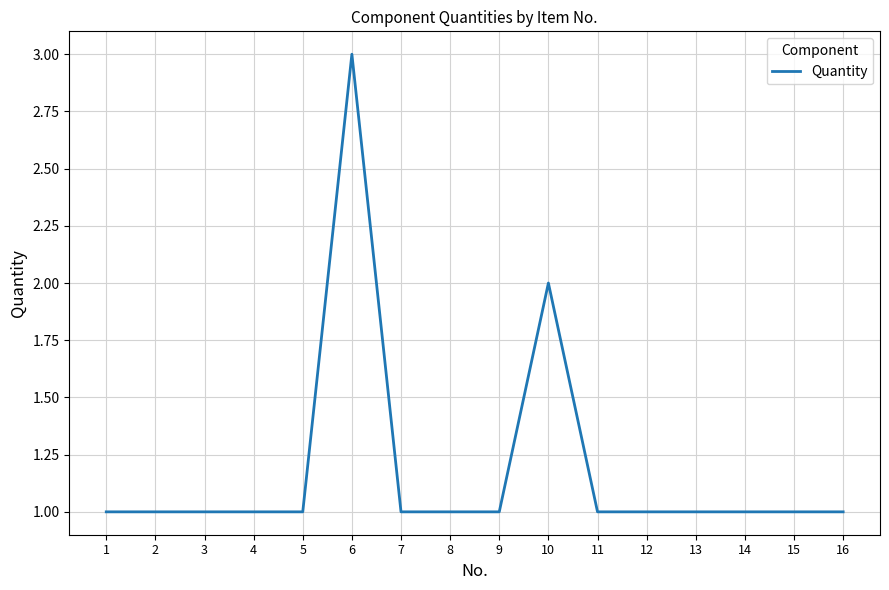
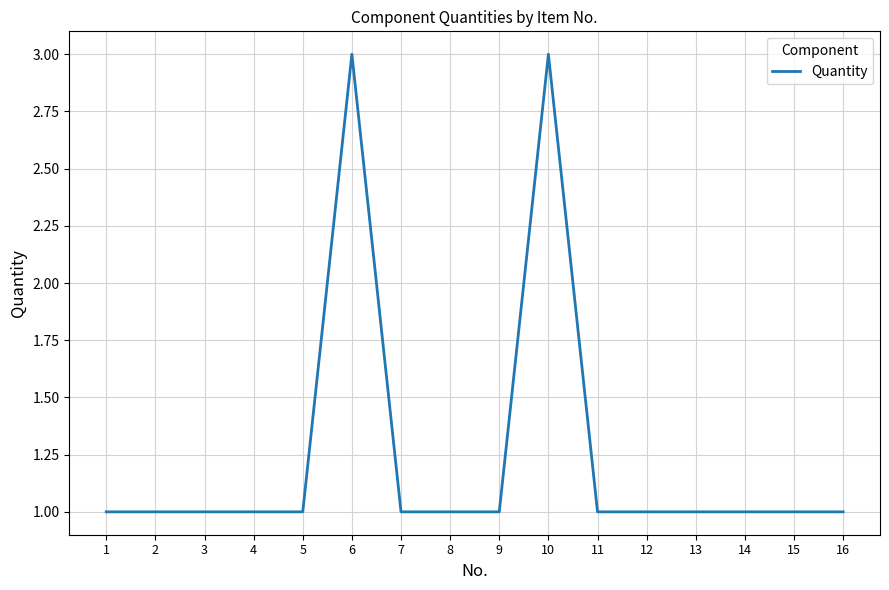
10: 2 -> 3
